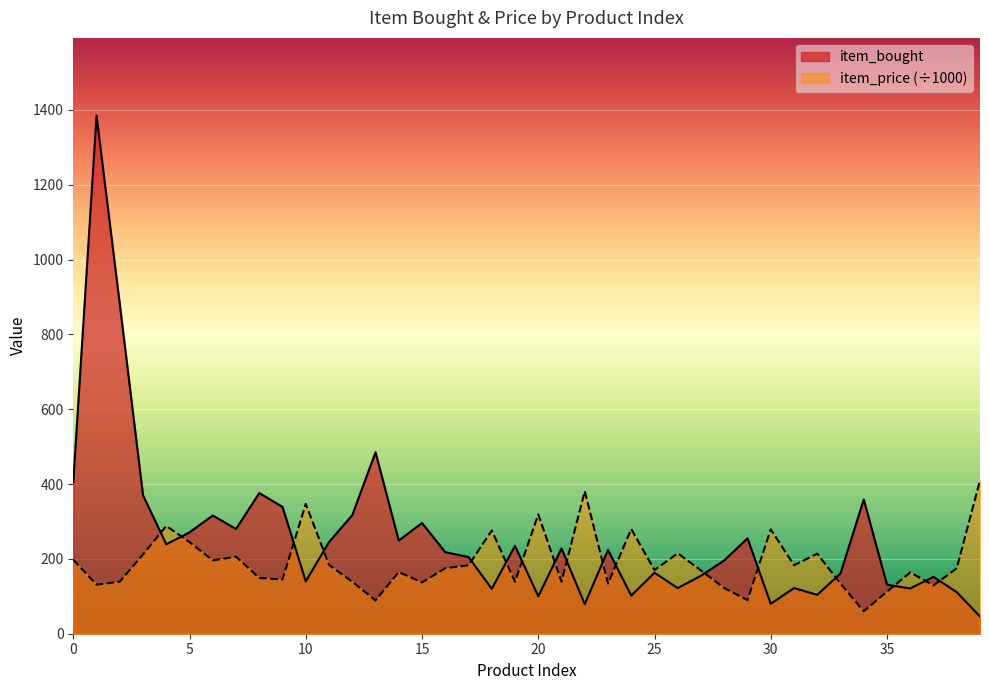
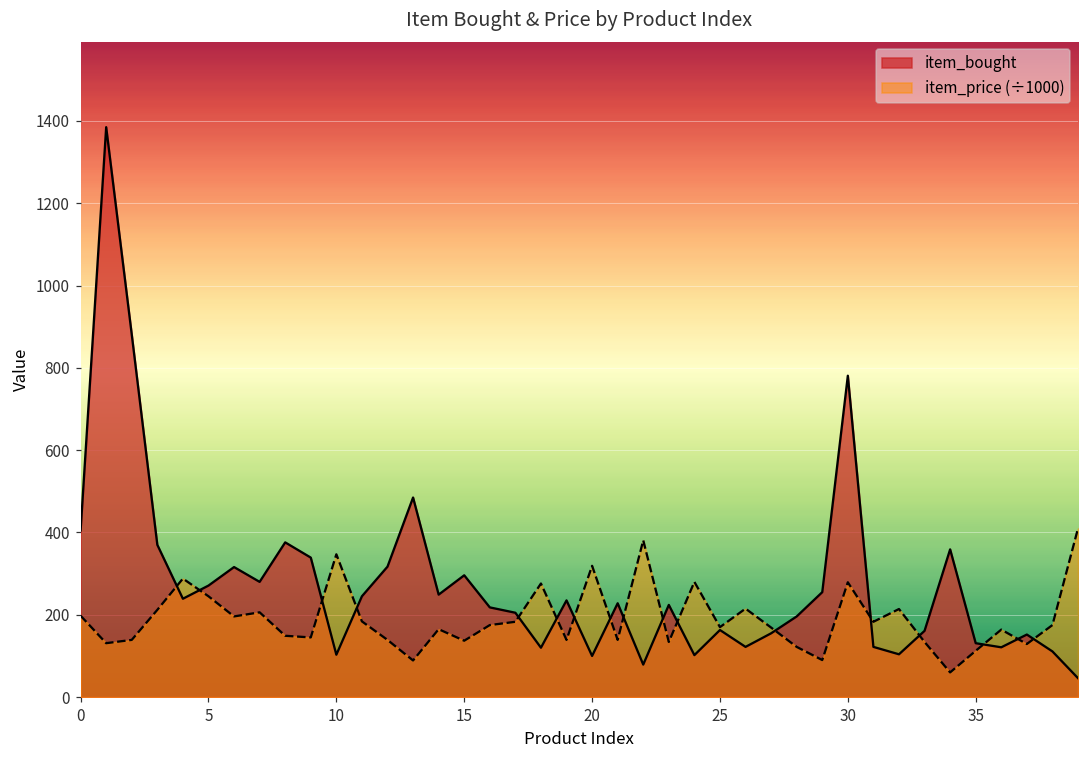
item_bought, 10: 140 -> 100
item_bought, 30: 80 -> 780
